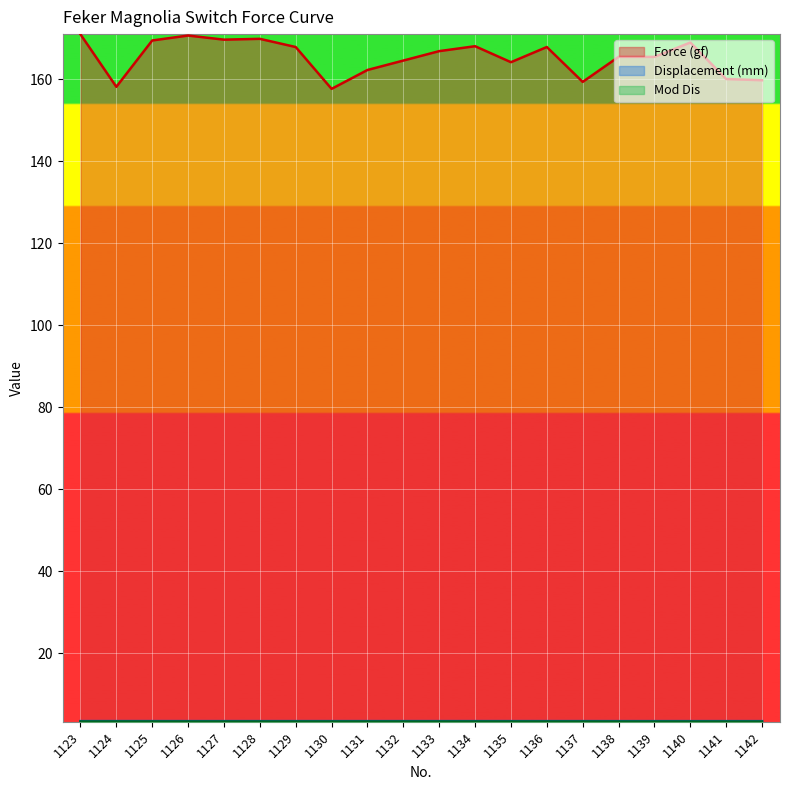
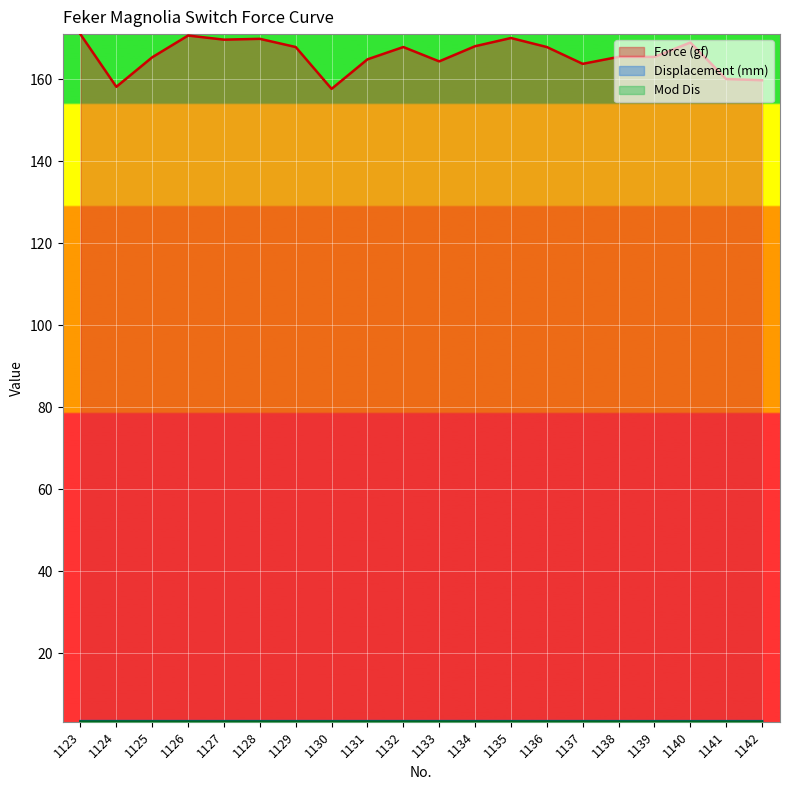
Force (gf), 1125: 169 -> 165
Force (gf), 1131: 162 -> 165
Force (gf), 1132: 165 -> 168
Force (gf), 1133: 167 -> 164
Force (gf), 1135: 164 -> 170
Force (gf), 1137: 159 -> 164
